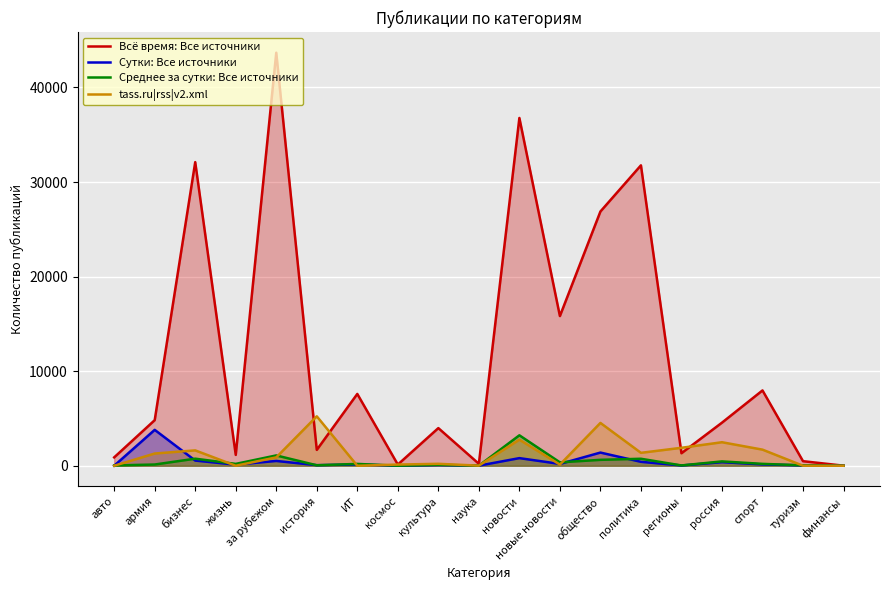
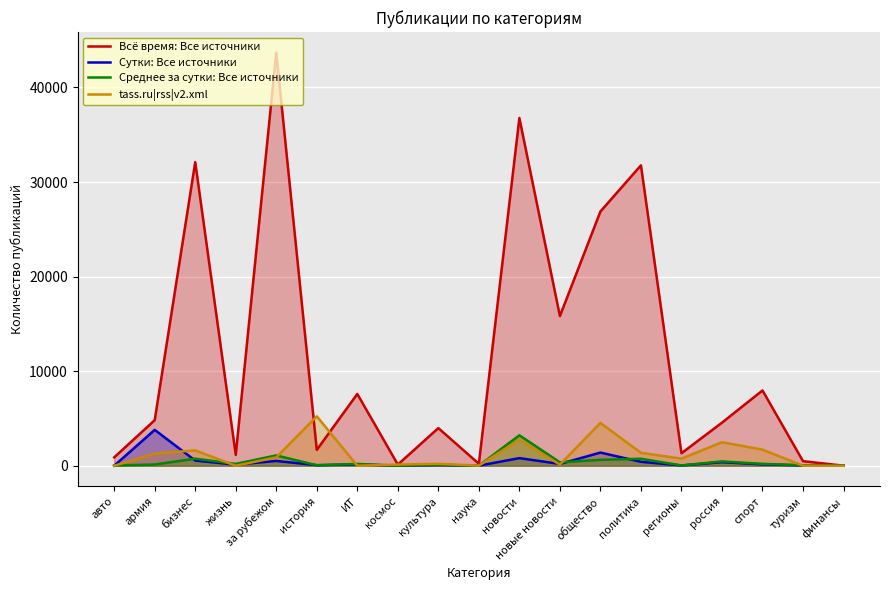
tass.ru|rss|v2.xml, регионы: 2000 -> 1000
